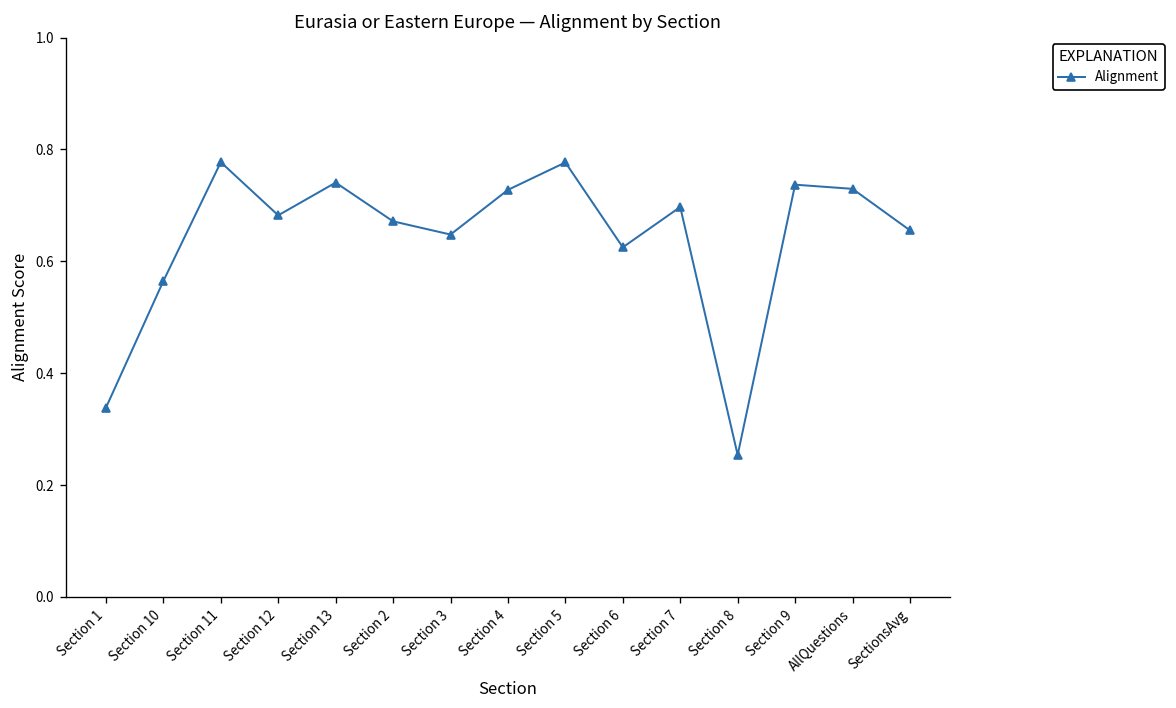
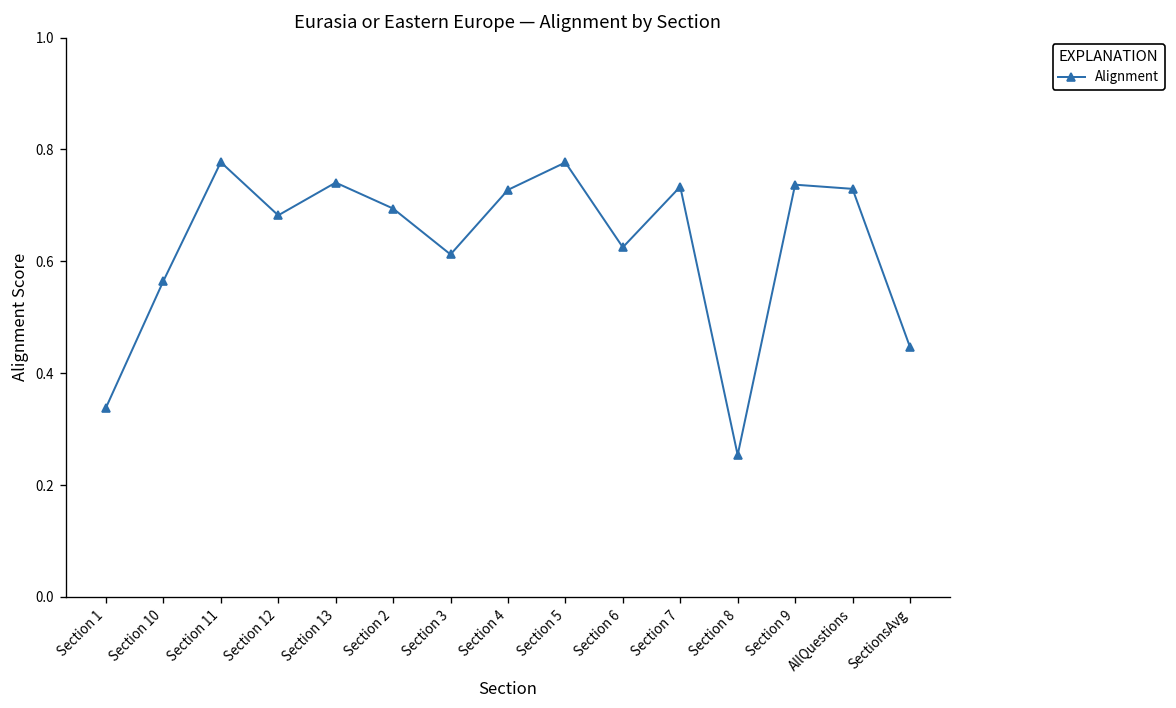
Section 2: 0.67 -> 0.69
Section 3: 0.65 -> 0.61
Section 7: 0.70 -> 0.73
SectionsAvg: 0.66 -> 0.45
